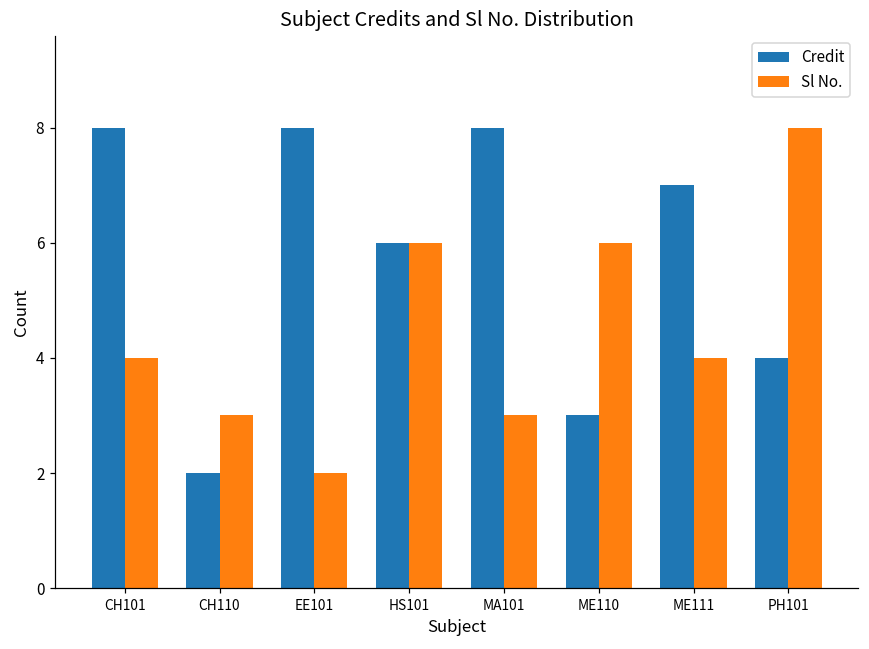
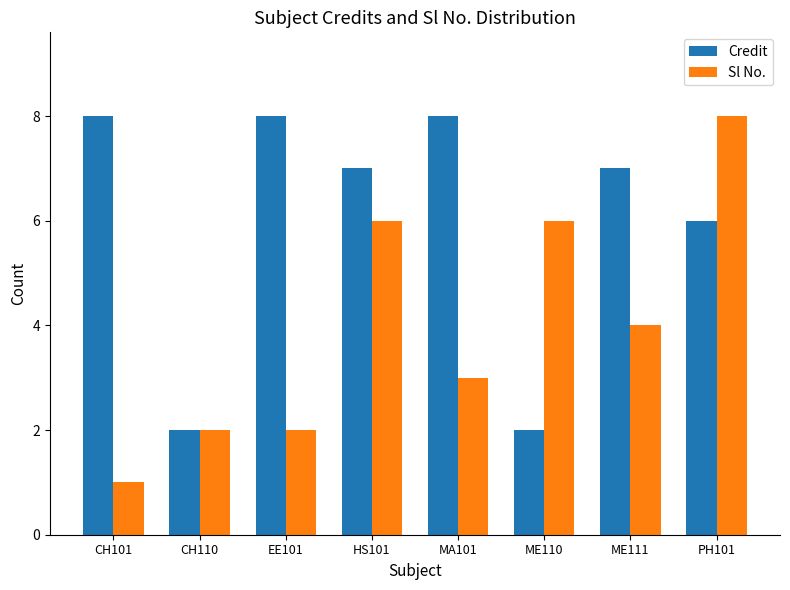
Sl No., CH101: 4 -> 1
Sl No., CH110: 3 -> 2
Credit, HS101: 6 -> 7
Credit, ME110: 3 -> 2
Credit, PH101: 4 -> 6
